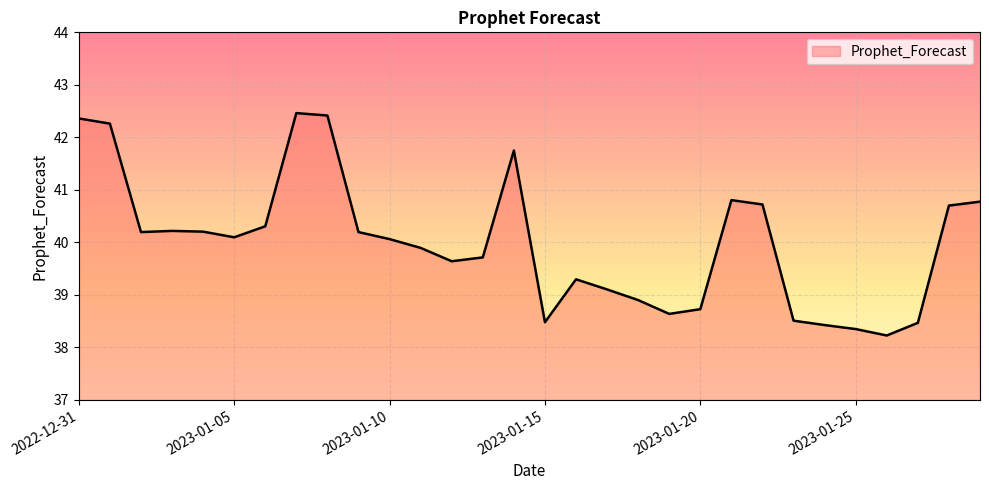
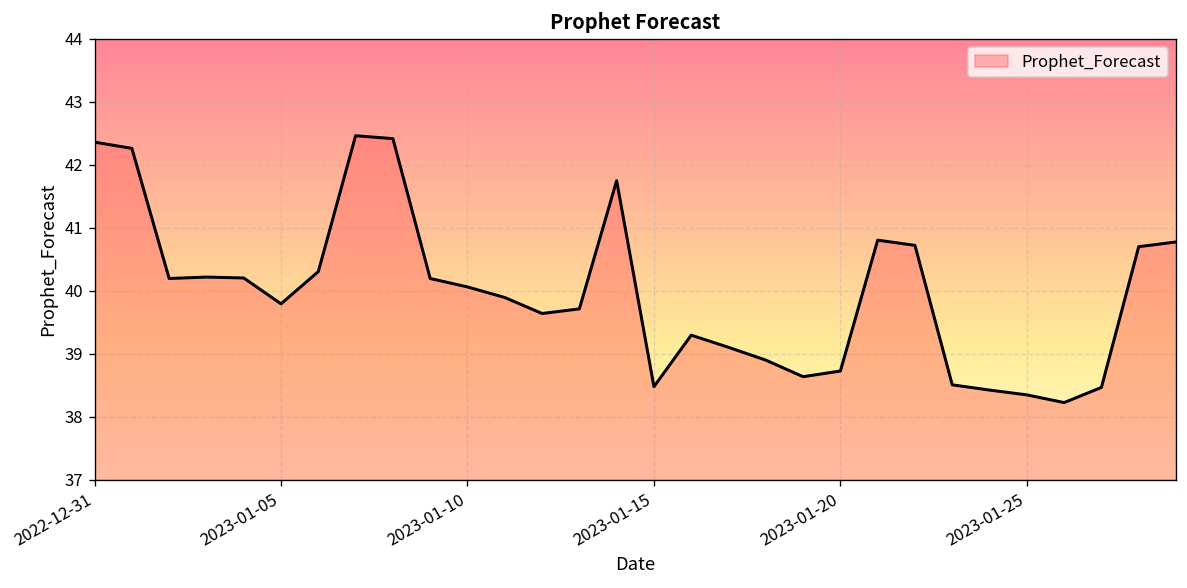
2023-01-05: 40.1 -> 39.8
